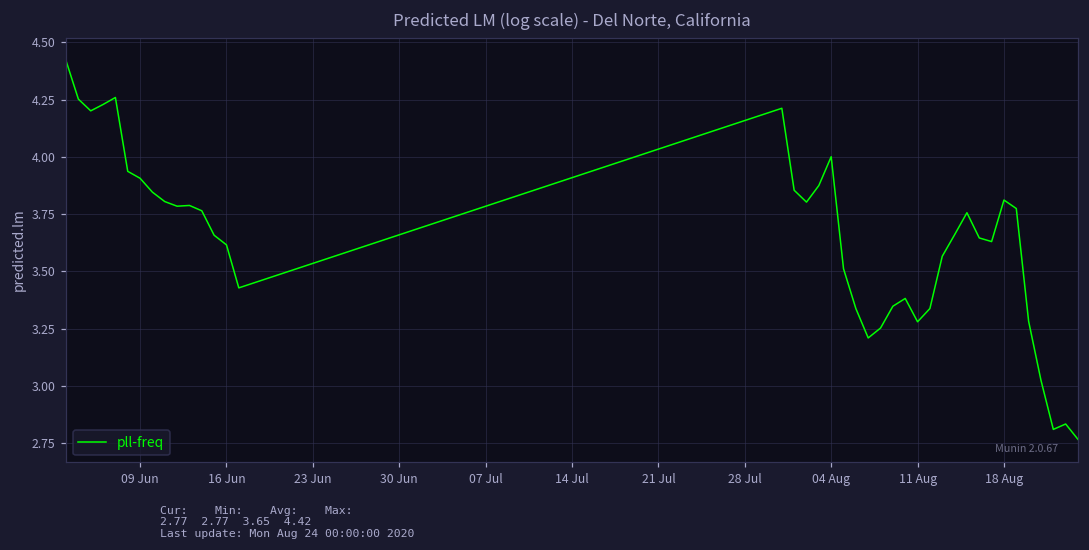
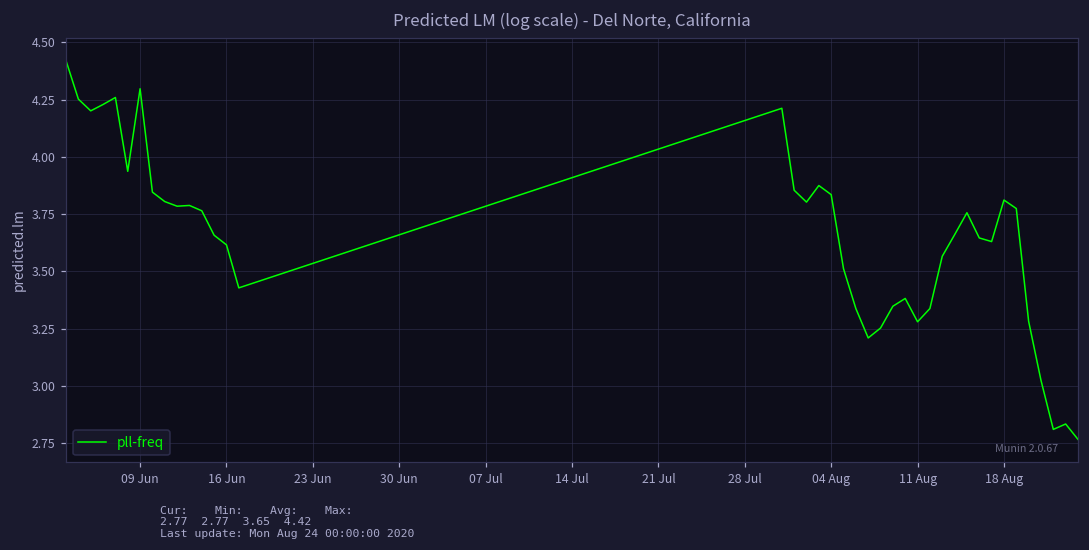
09 Jun: 3.91 -> 4.30
04 Aug: 4.00 -> 3.83
